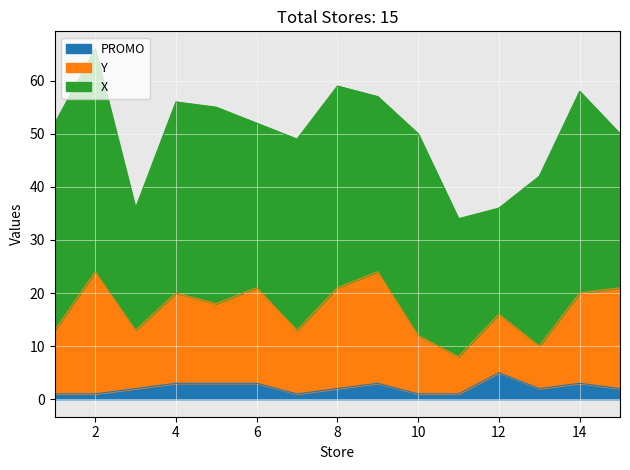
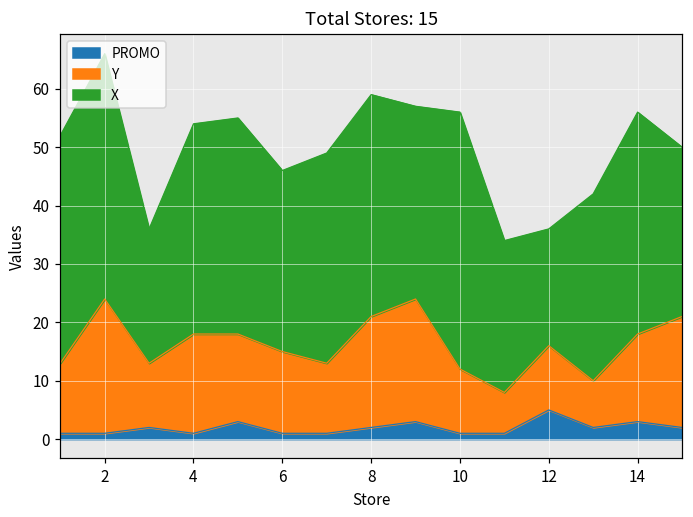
PROMO, 4: 3 -> 1
PROMO, 6: 3 -> 1
Y, 6: 18 -> 14
X, 10: 38 -> 44
Y, 14: 17 -> 15
